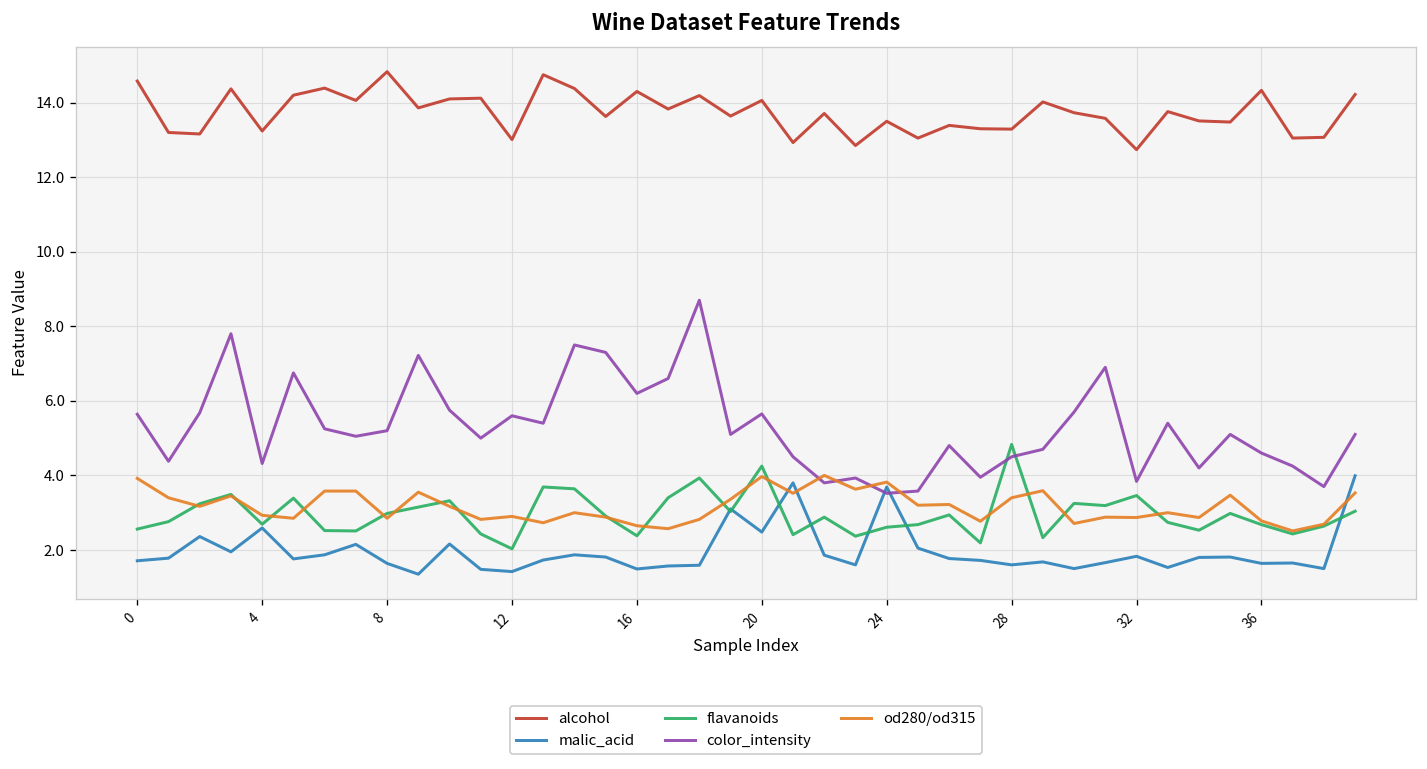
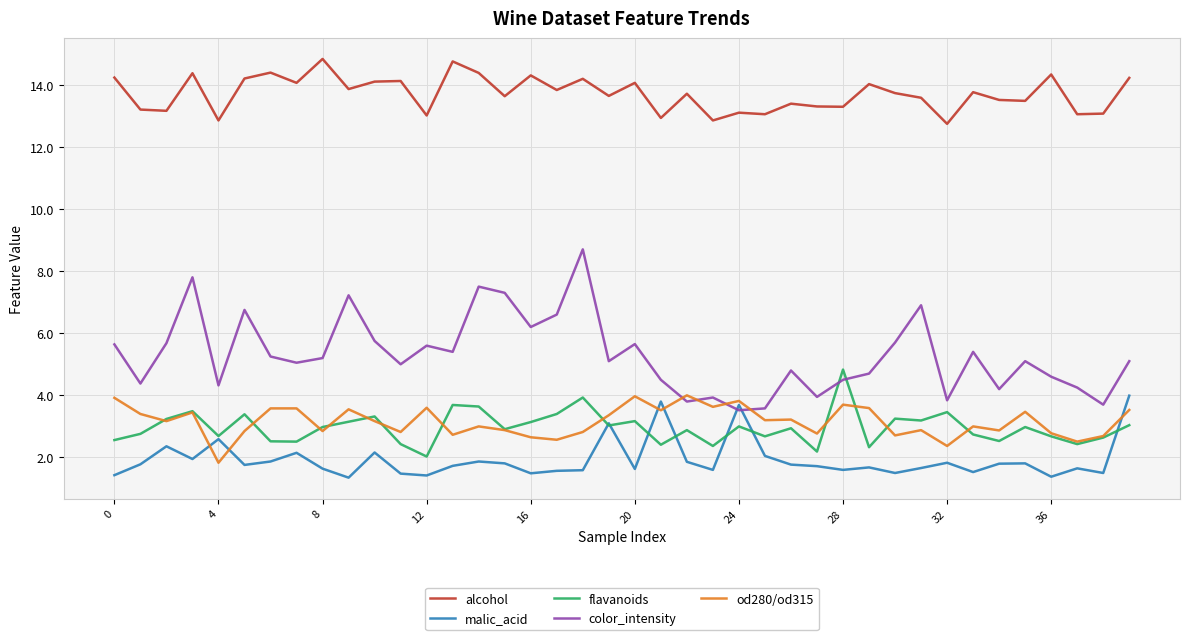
alcohol, 0: 14.6 -> 14.2
malic_acid, 0: 1.7 -> 1.4
alcohol, 4: 13.2 -> 12.9
od280/od315, 4: 2.9 -> 1.8
od280/od315, 12: 2.9 -> 3.6
flavanoids, 16: 2.4 -> 3.1
malic_acid, 20: 2.5 -> 1.6
flavanoids, 20: 4.3 -> 3.2
alcohol, 24: 13.5 -> 13.1
flavanoids, 24: 2.6 -> 3.0
od280/od315, 28: 3.4 -> 3.7
od280/od315, 32: 2.9 -> 2.4
malic_acid, 36: 1.6 -> 1.4
